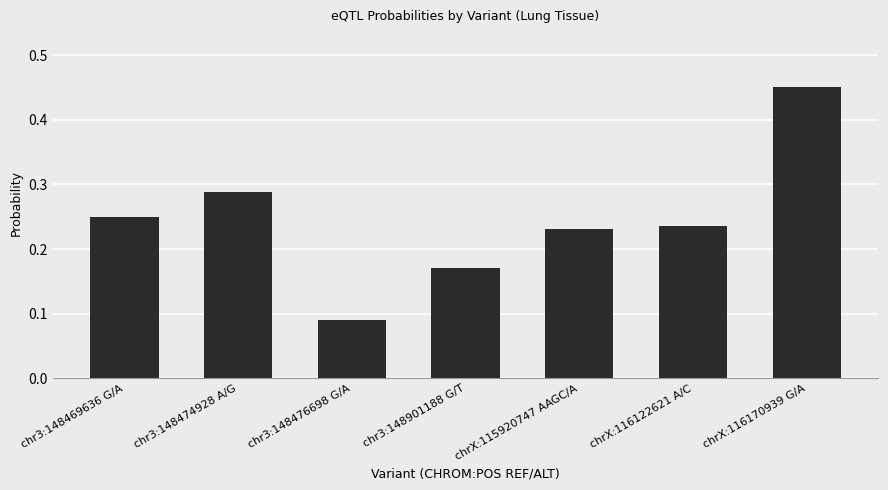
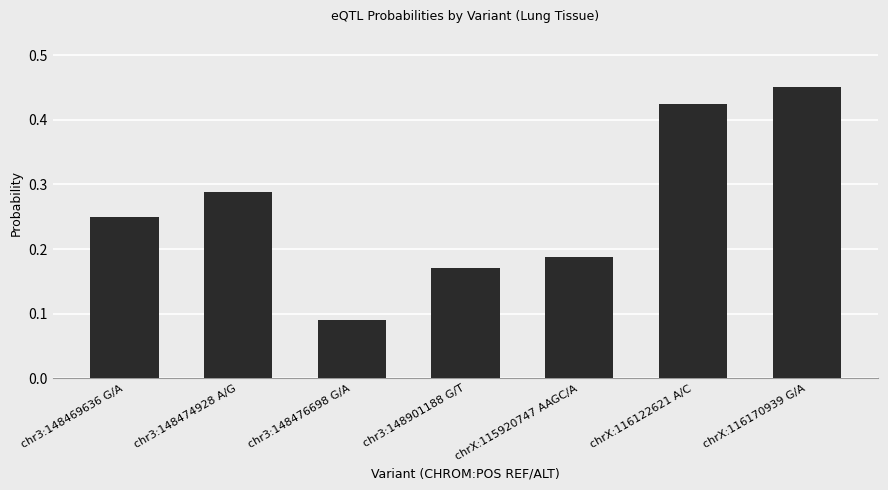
chrX:115920747 AAGC/A: 0.23 -> 0.19
chrX:116122621 A/C: 0.24 -> 0.43
